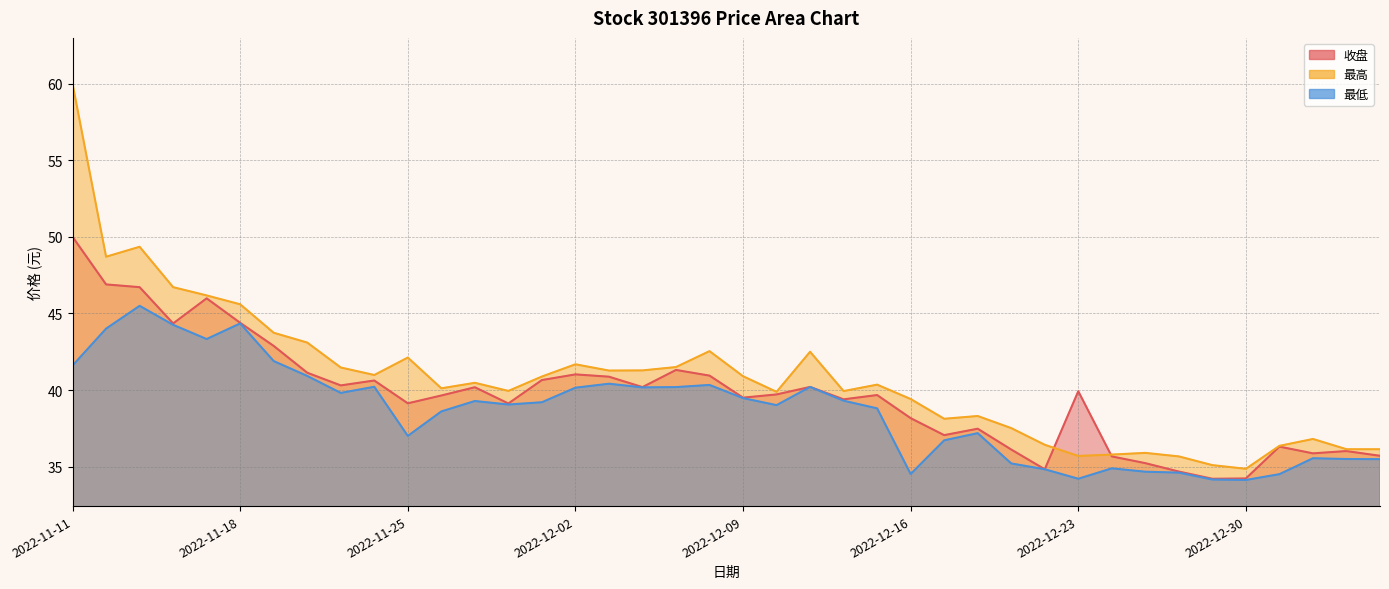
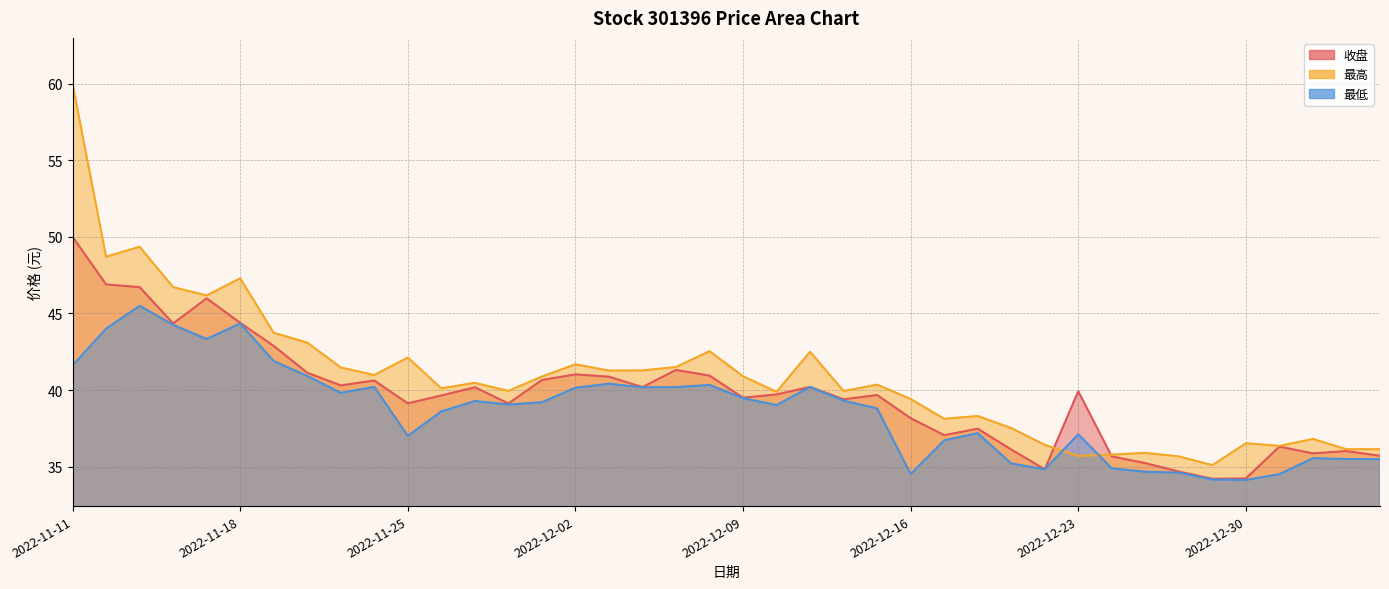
最高, 2022-11-18: 45.6 -> 47.3
最低, 2022-12-23: 34.2 -> 37.1
最高, 2022-12-30: 34.9 -> 36.5
